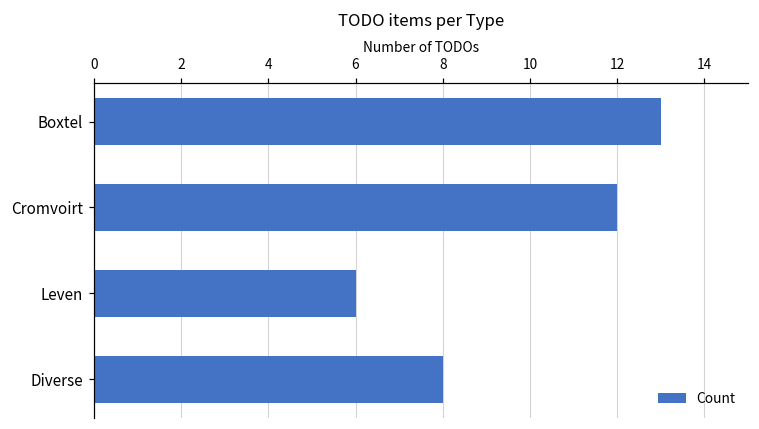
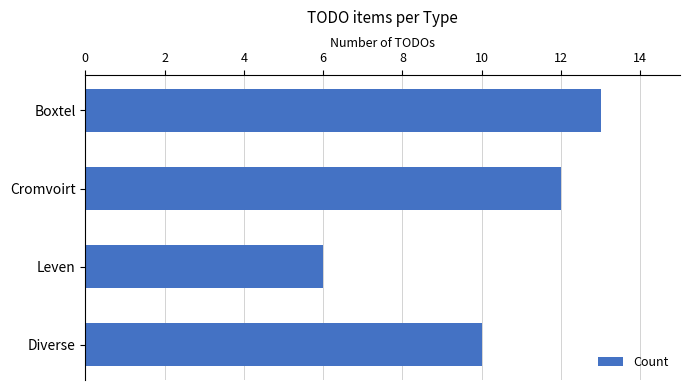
Diverse: 8 -> 10
